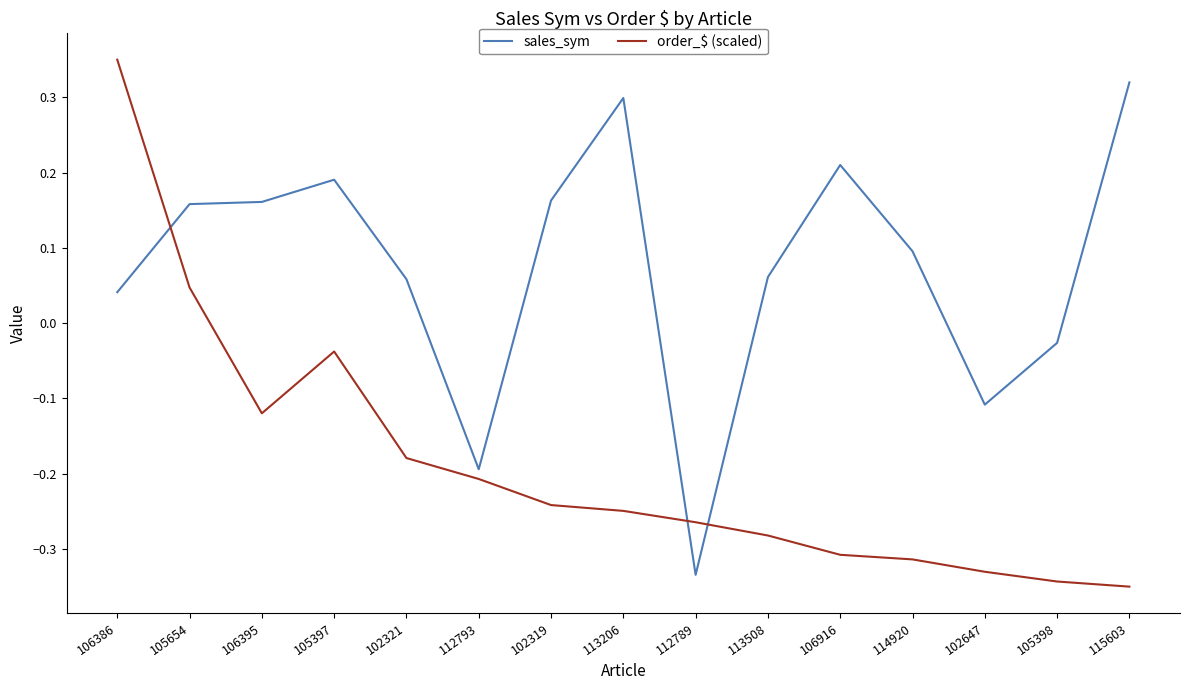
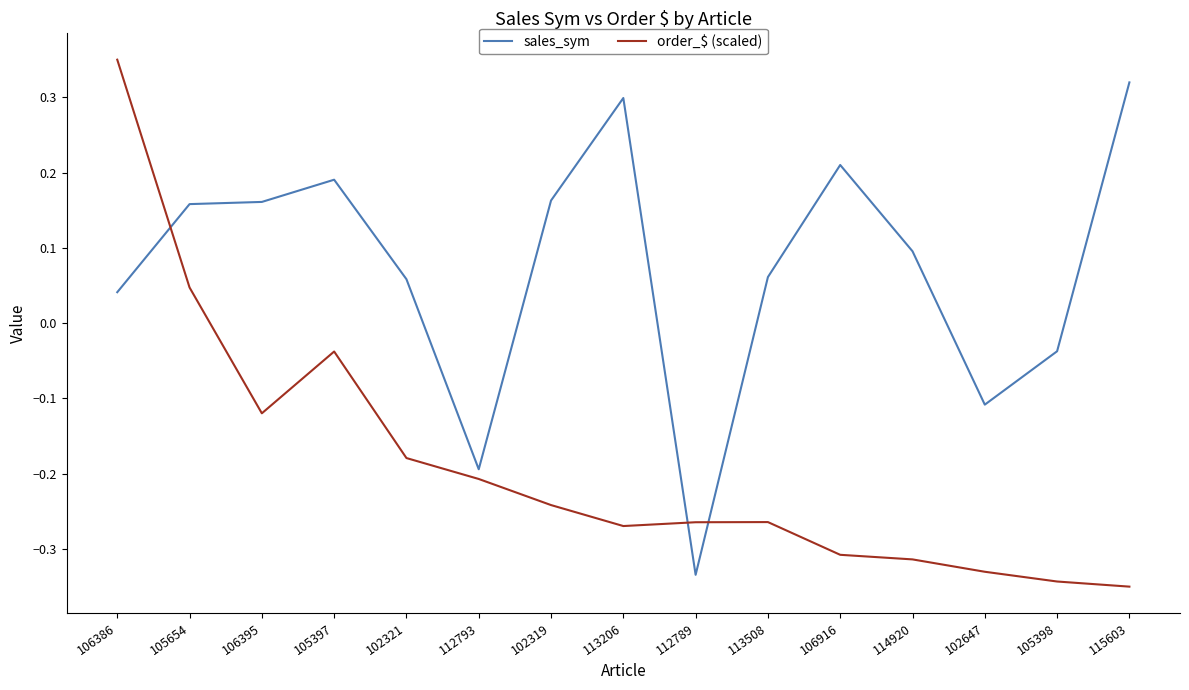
order_$ (scaled), 113206: -0.25 -> -0.27
order_$ (scaled), 113508: -0.28 -> -0.26
sales_sym, 105398: -0.03 -> -0.04
